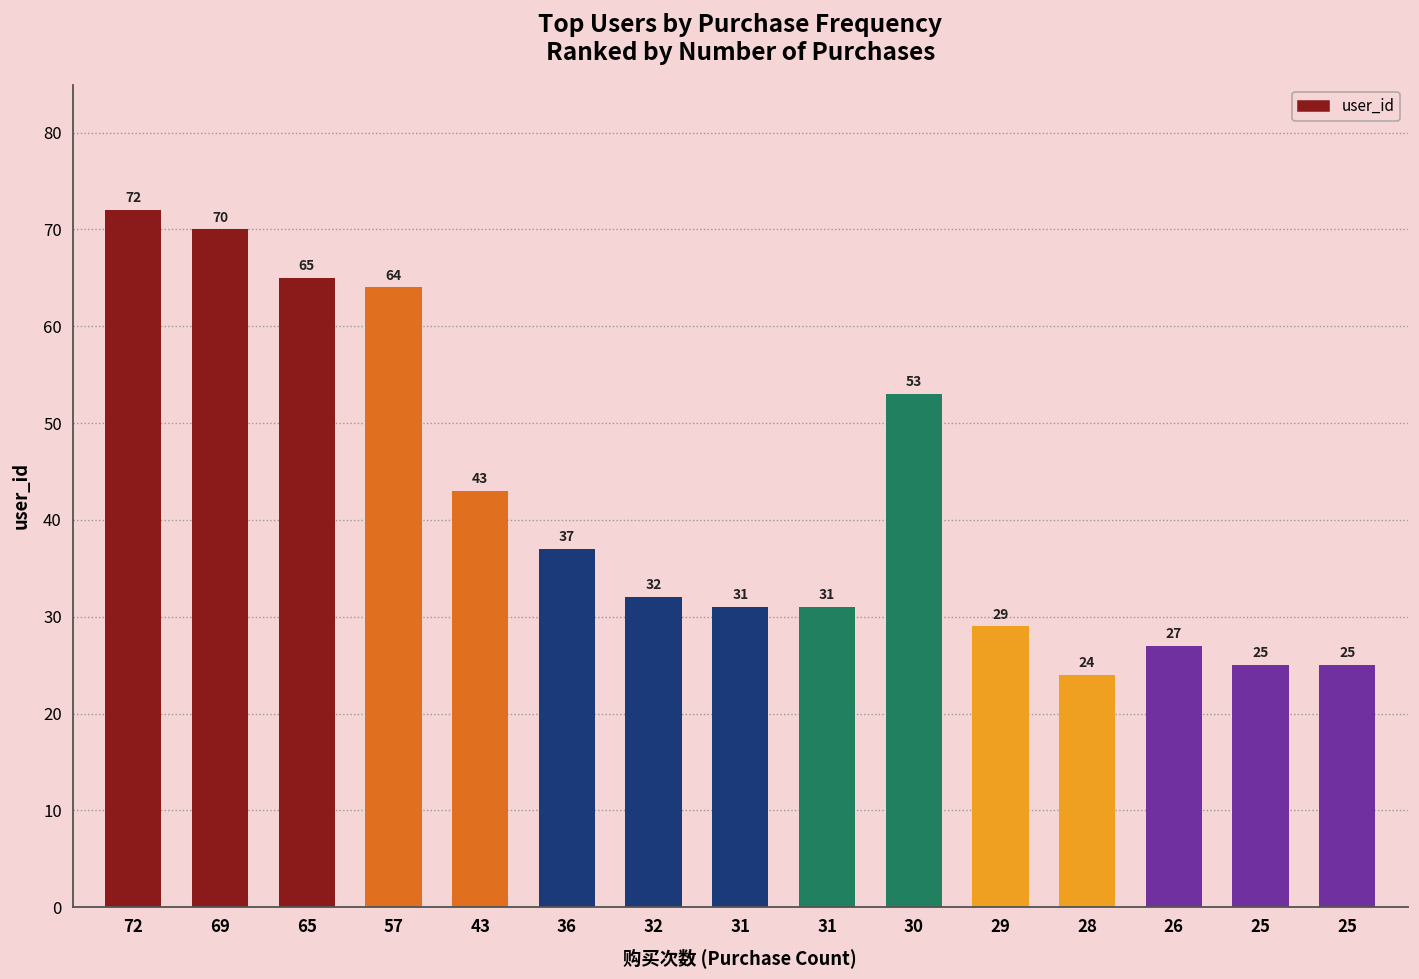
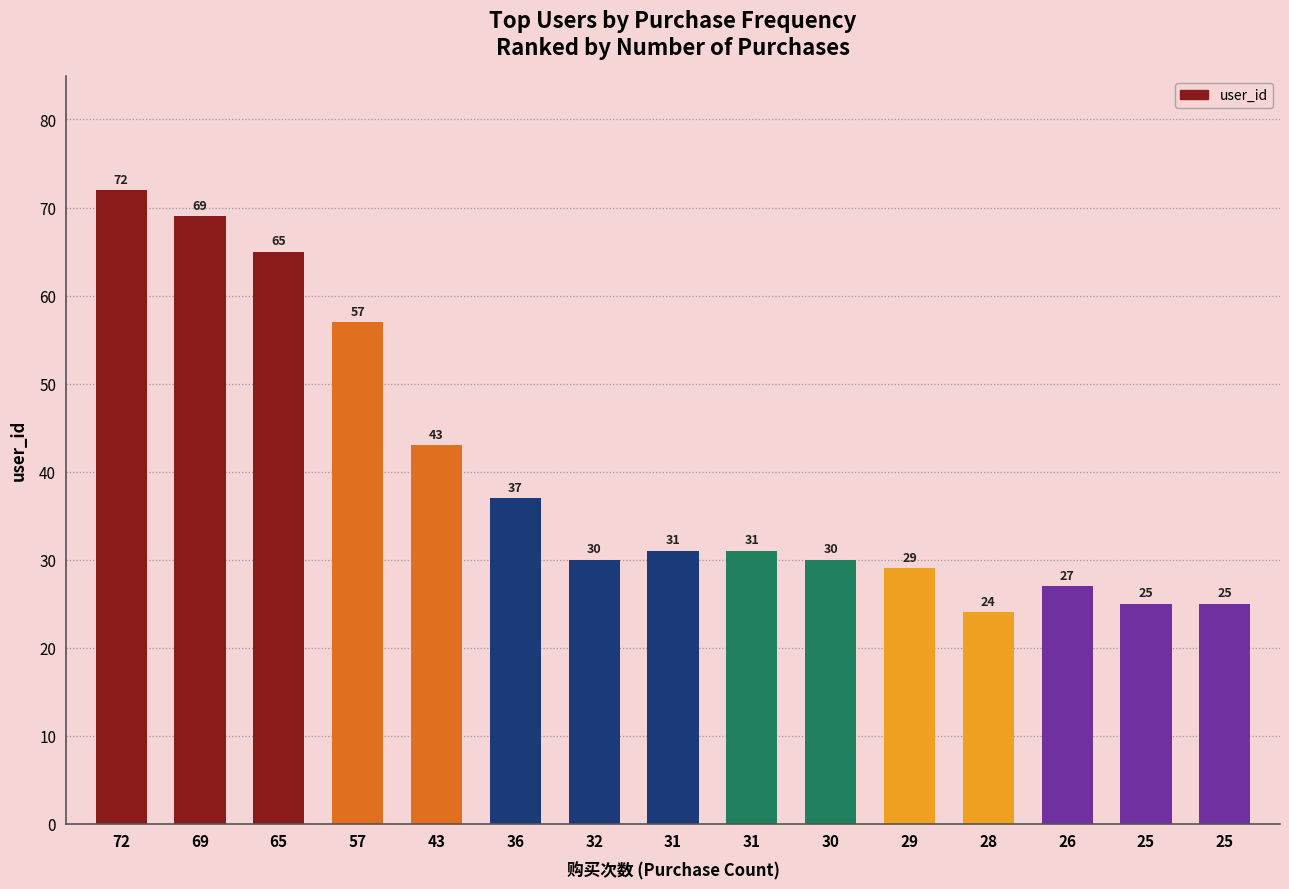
69: 70 -> 69
57: 64 -> 57
32: 32 -> 30
30: 53 -> 30
